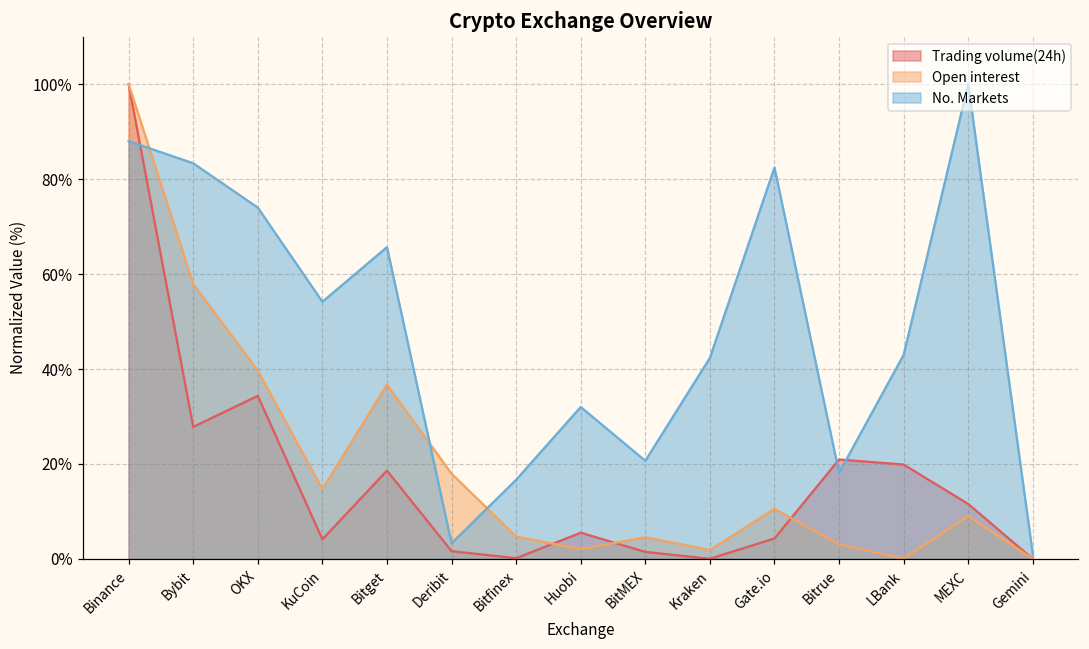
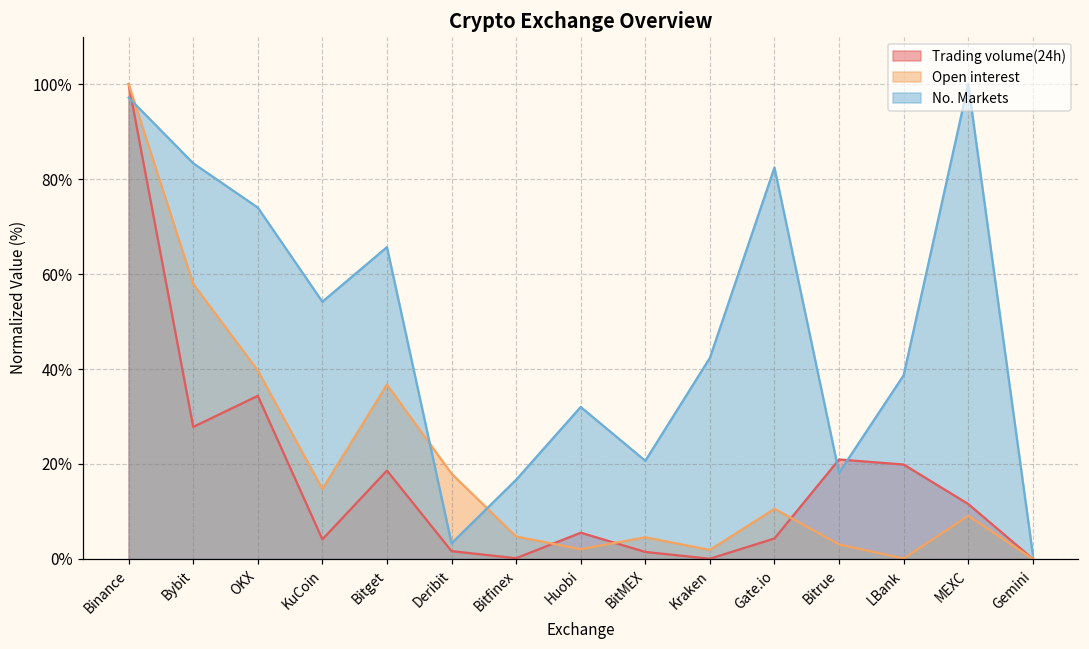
No. Markets, Binance: 88% -> 97%
No. Markets, LBank: 43% -> 39%
